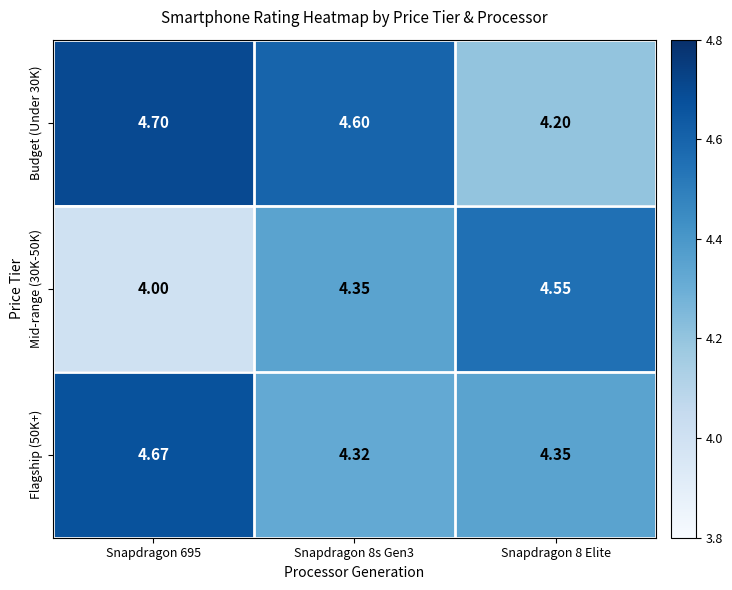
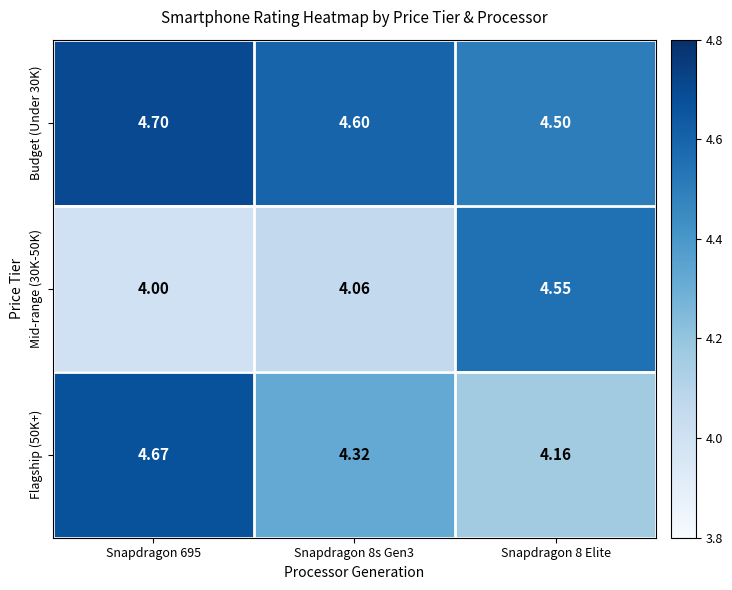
Budget (Under 30K), Snapdragon 8 Elite: 4.20 -> 4.50
Mid-range (30K-50K), Snapdragon 8s Gen3: 4.35 -> 4.06
Flagship (50K+), Snapdragon 8 Elite: 4.35 -> 4.16
